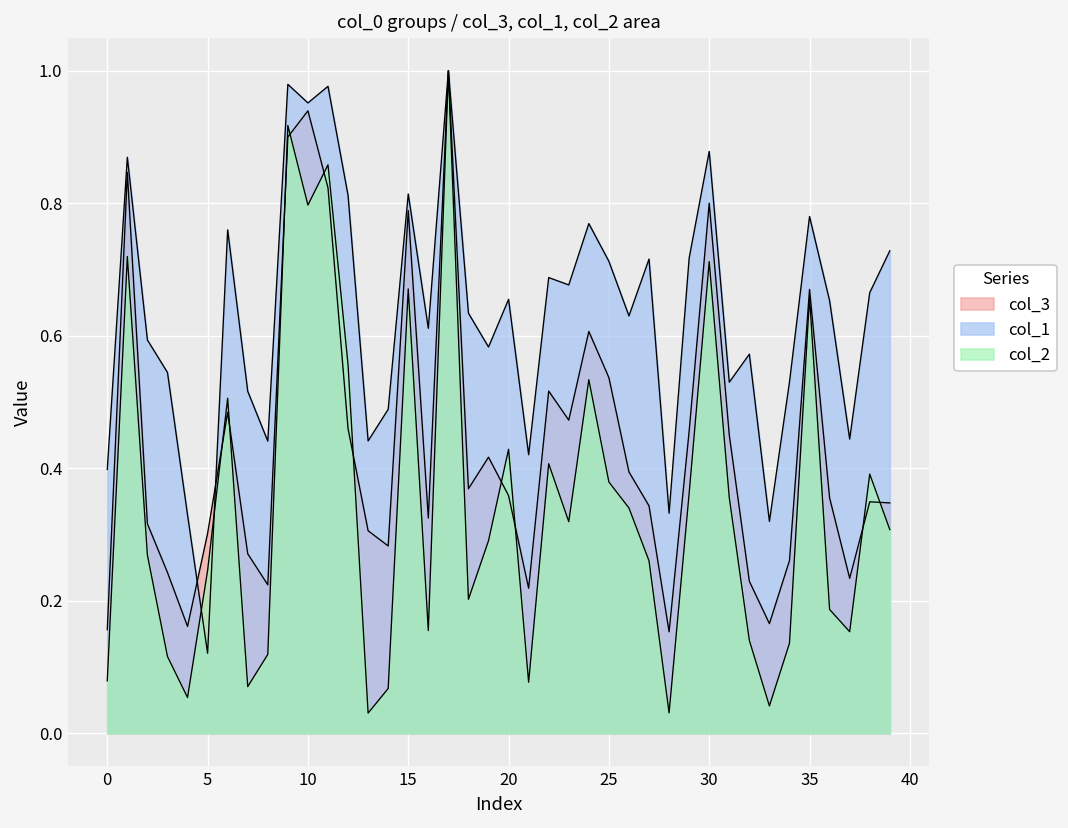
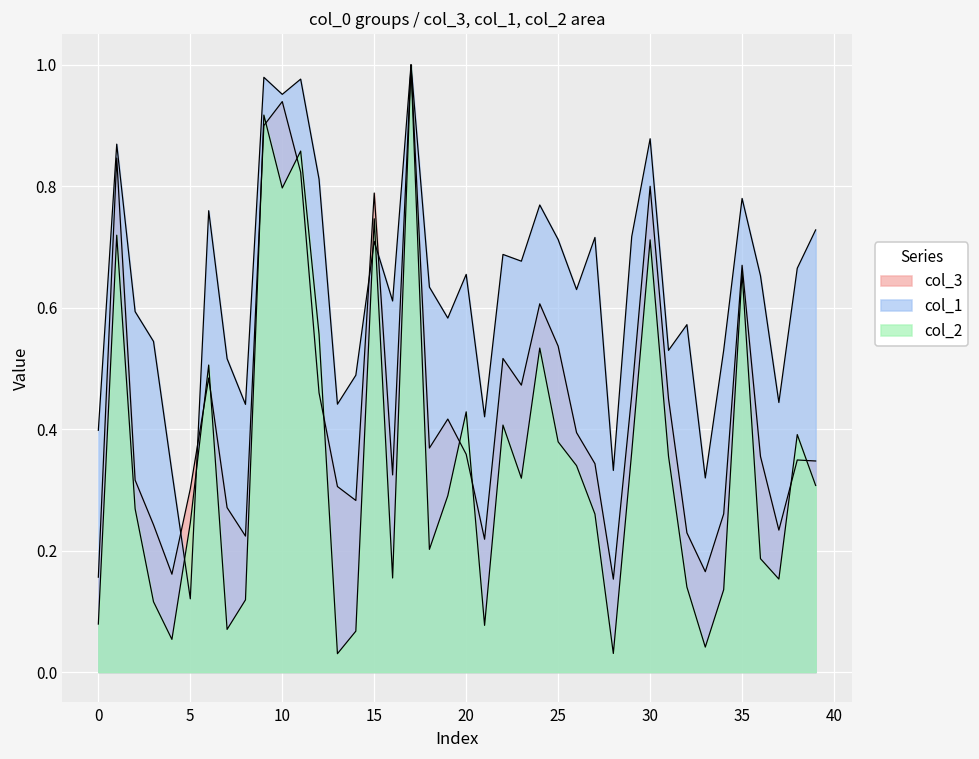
col_1, 15: 0.81 -> 0.71
col_2, 15: 0.67 -> 0.75
